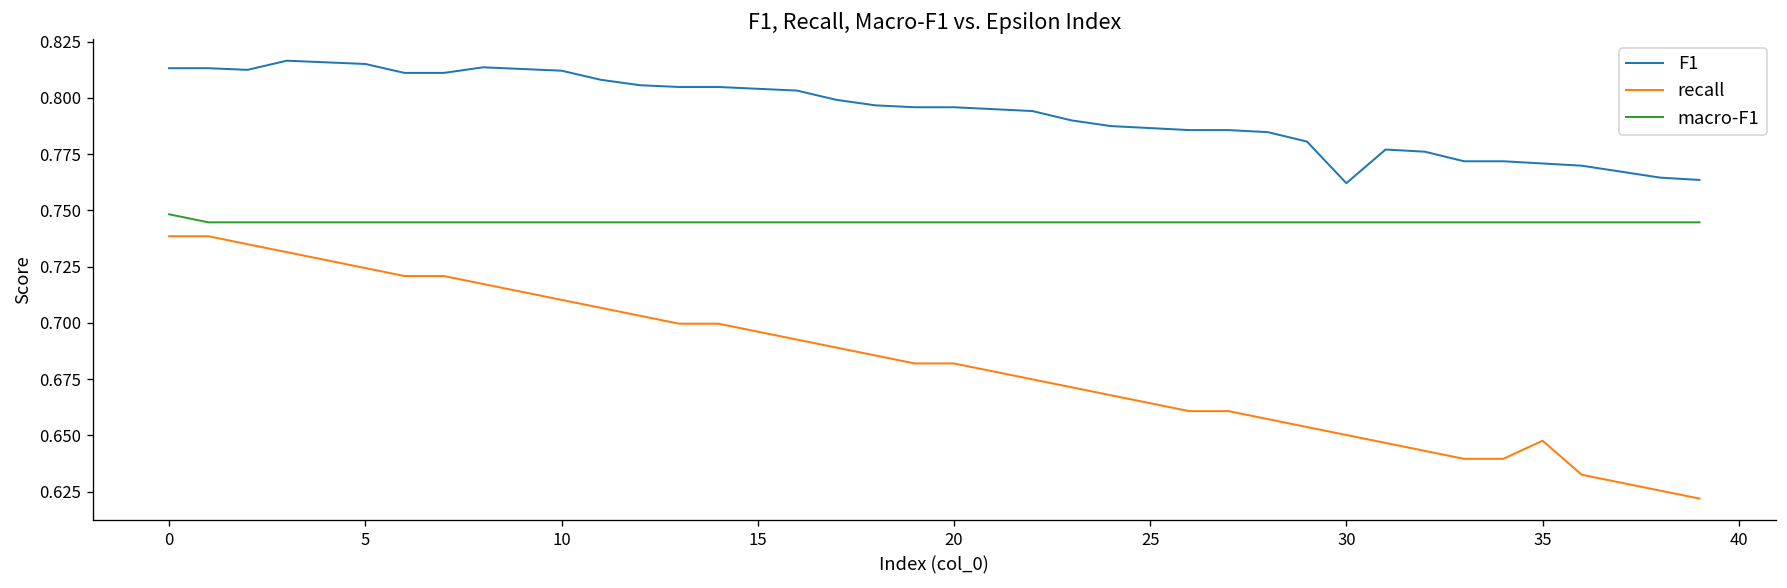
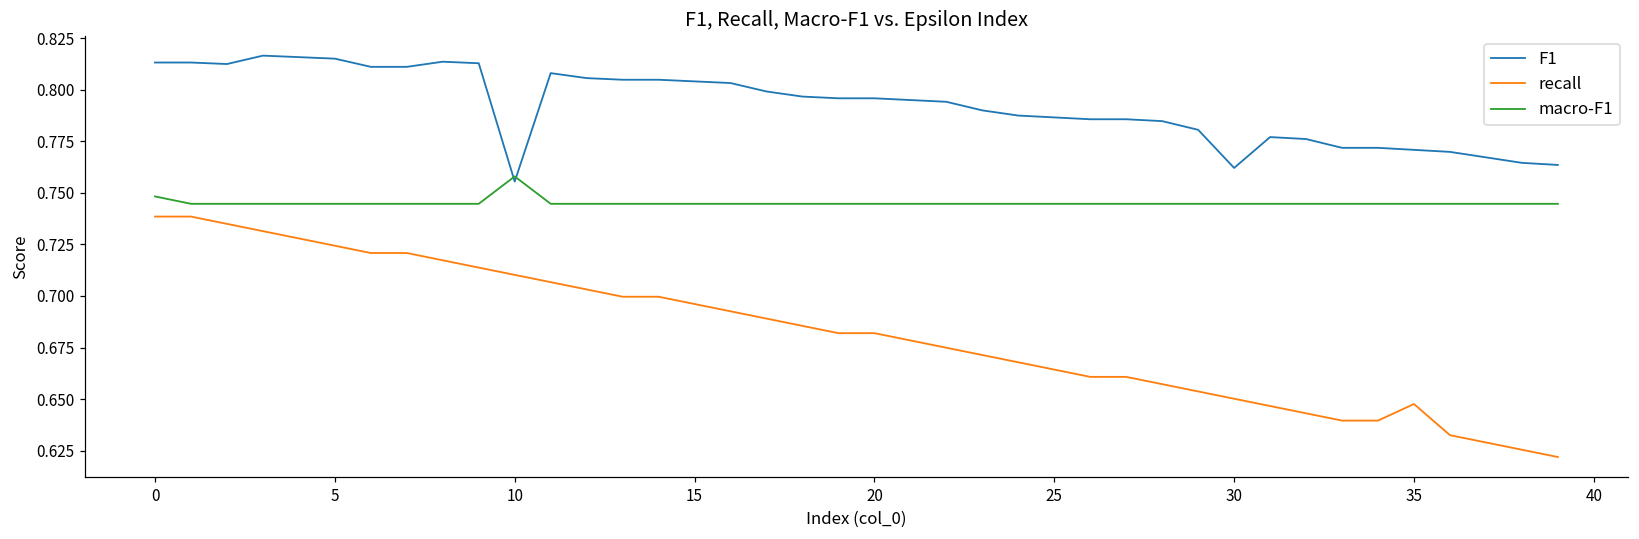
F1, 10: 0.812 -> 0.756
macro-F1, 10: 0.745 -> 0.758
